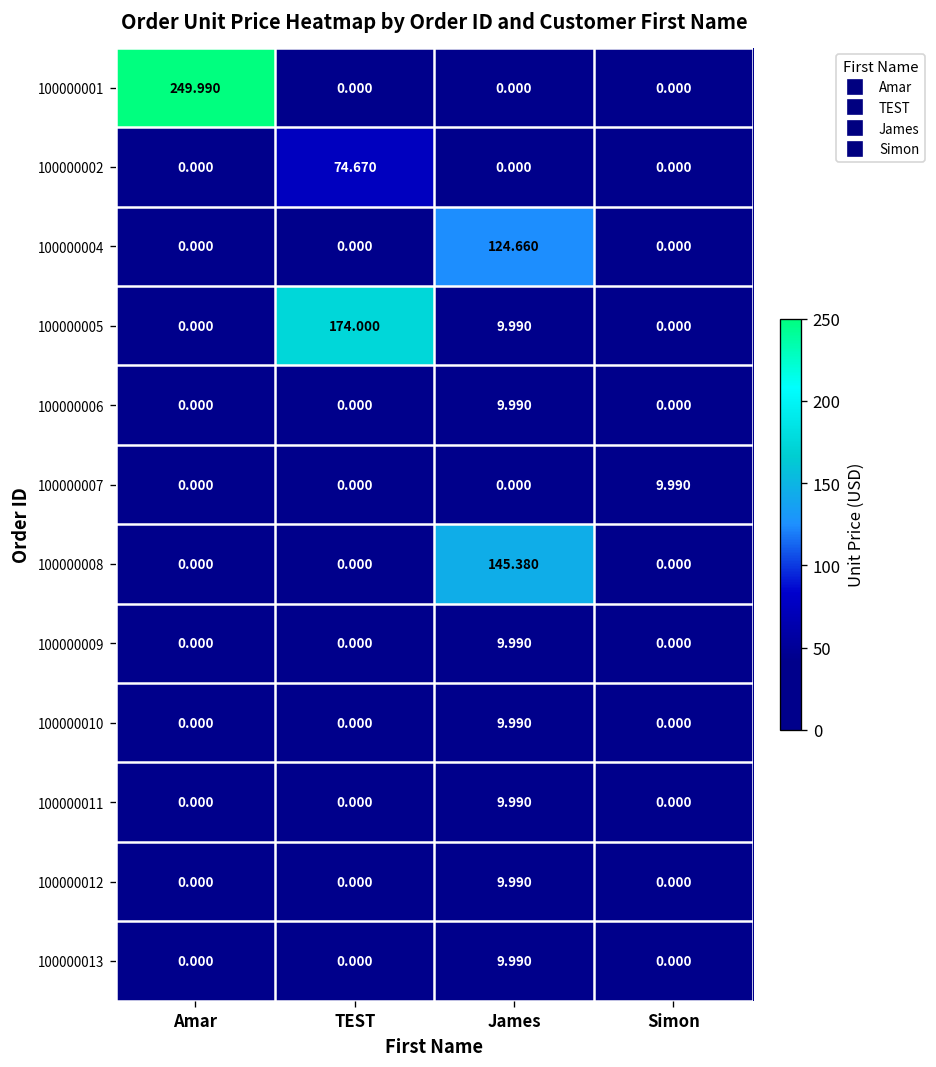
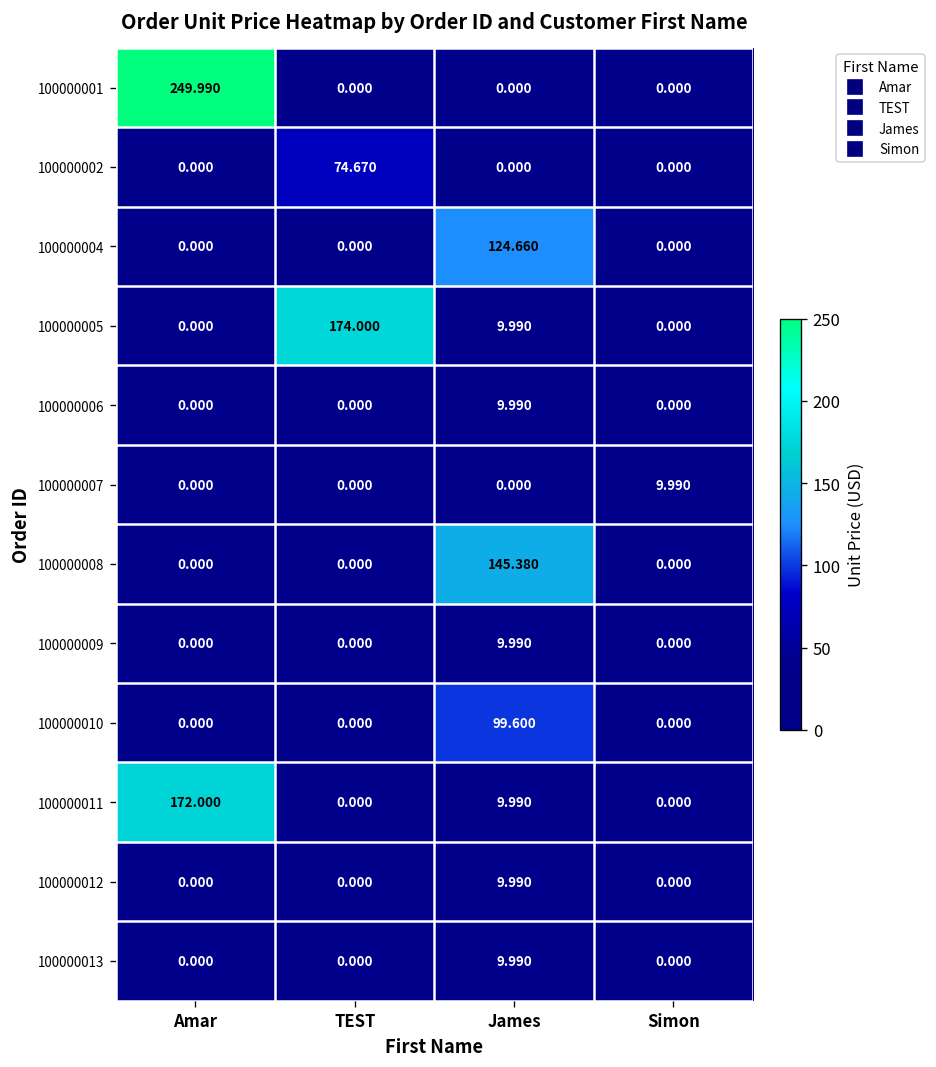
100000010, James: 9.990 -> 99.600
100000011, Amar: 0.000 -> 172.000
